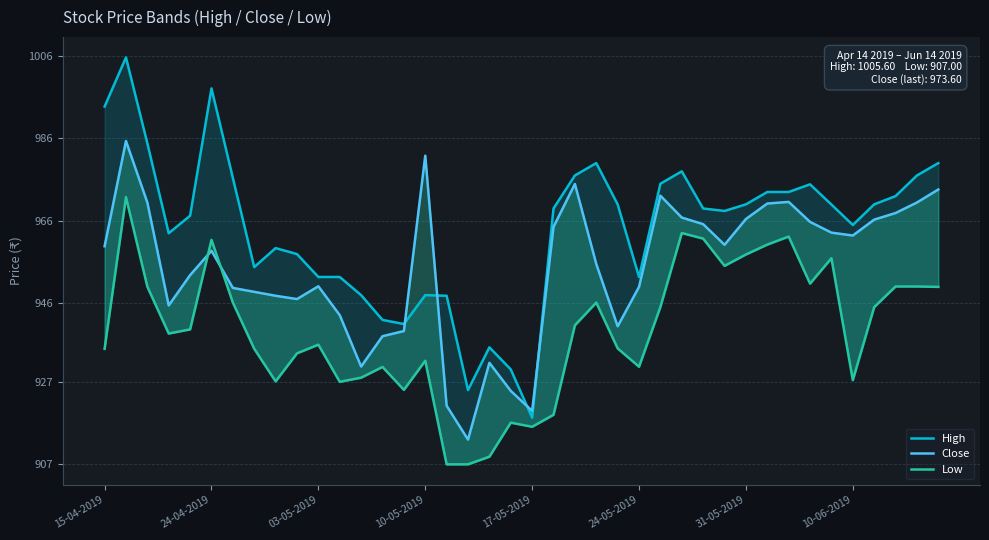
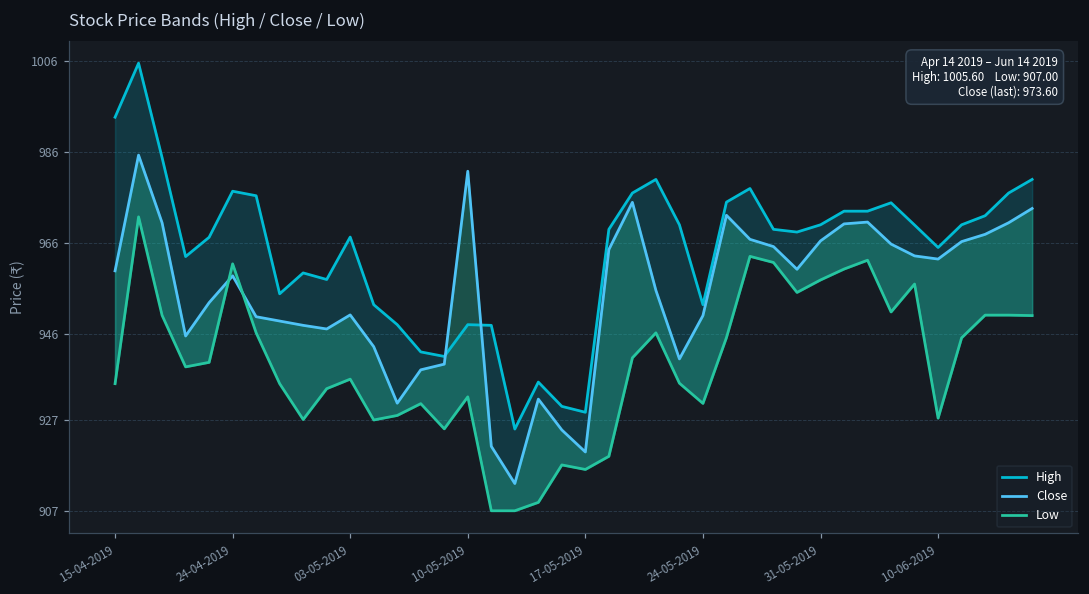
High, 24-04-2019: 998 -> 977
High, 03-05-2019: 952 -> 967
High, 17-05-2019: 918 -> 929
